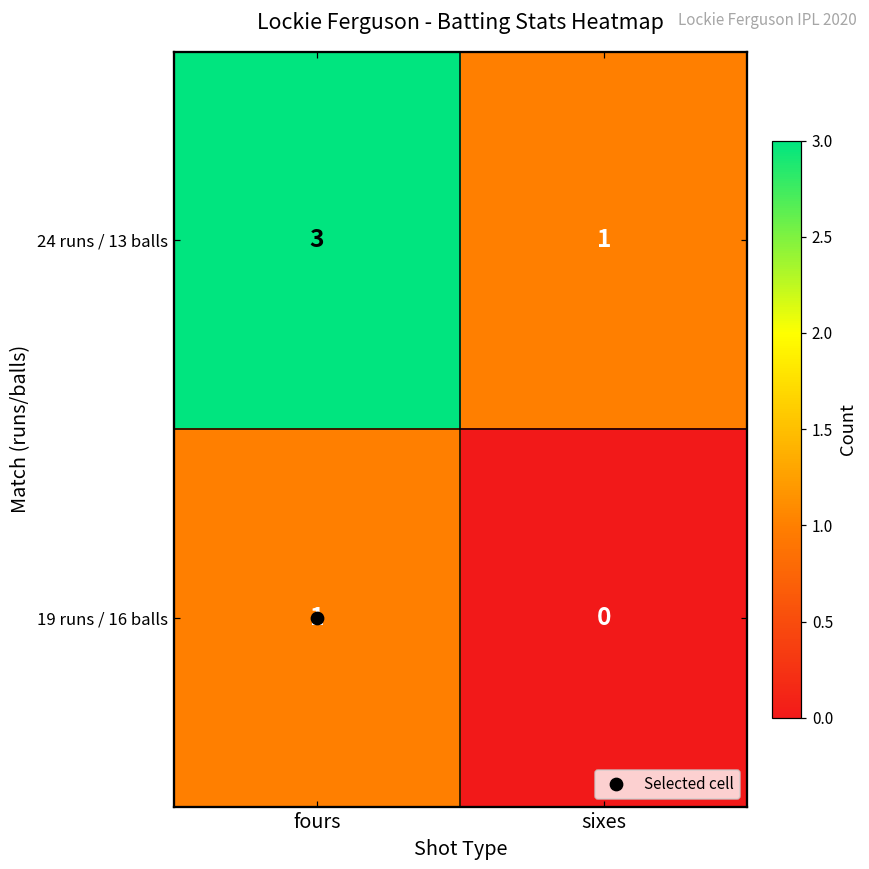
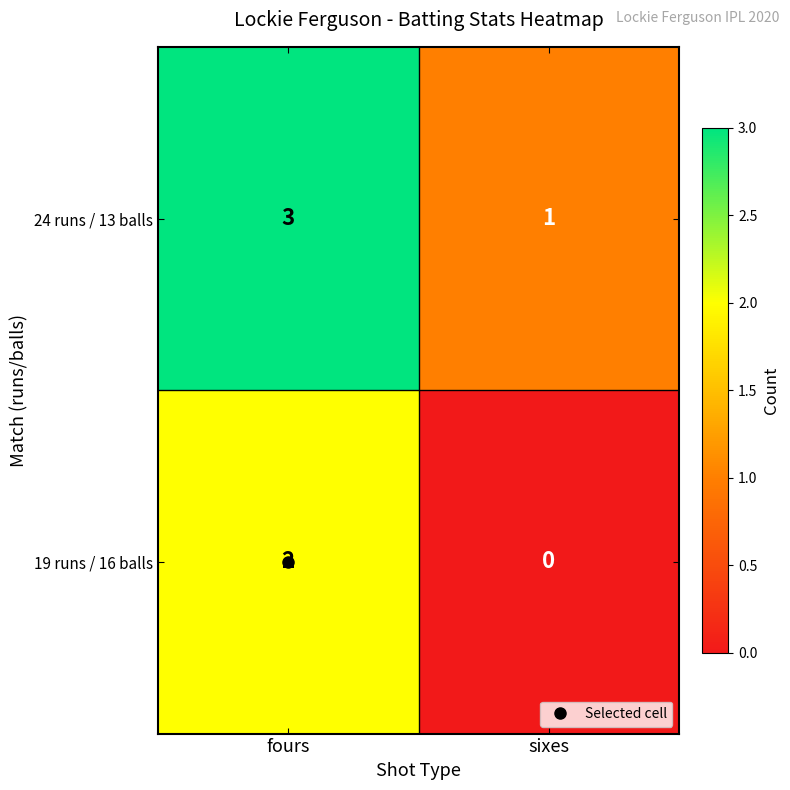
19 runs / 16 balls, fours: 1 -> 2
